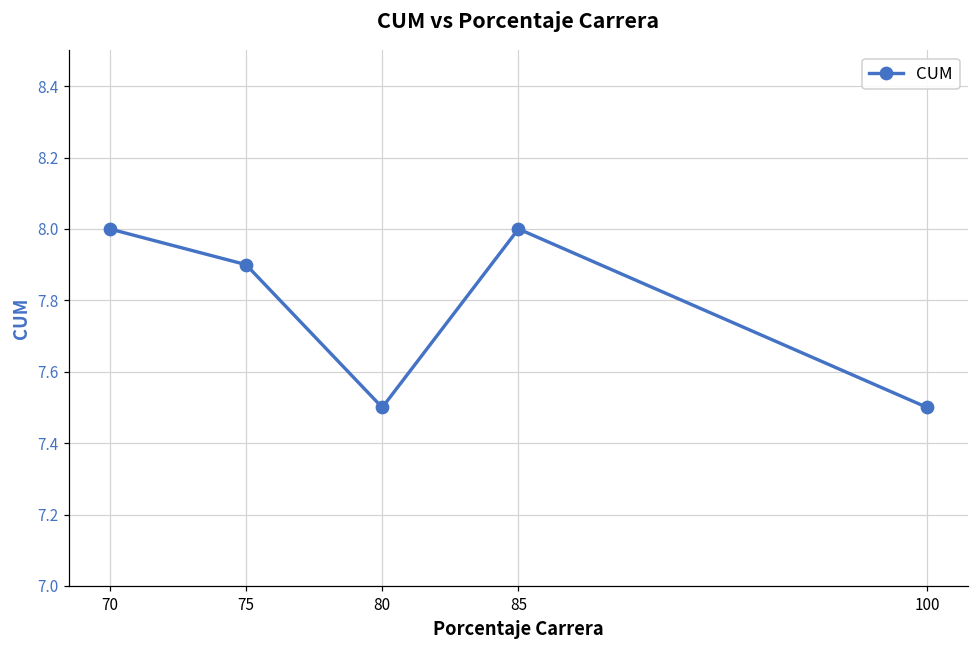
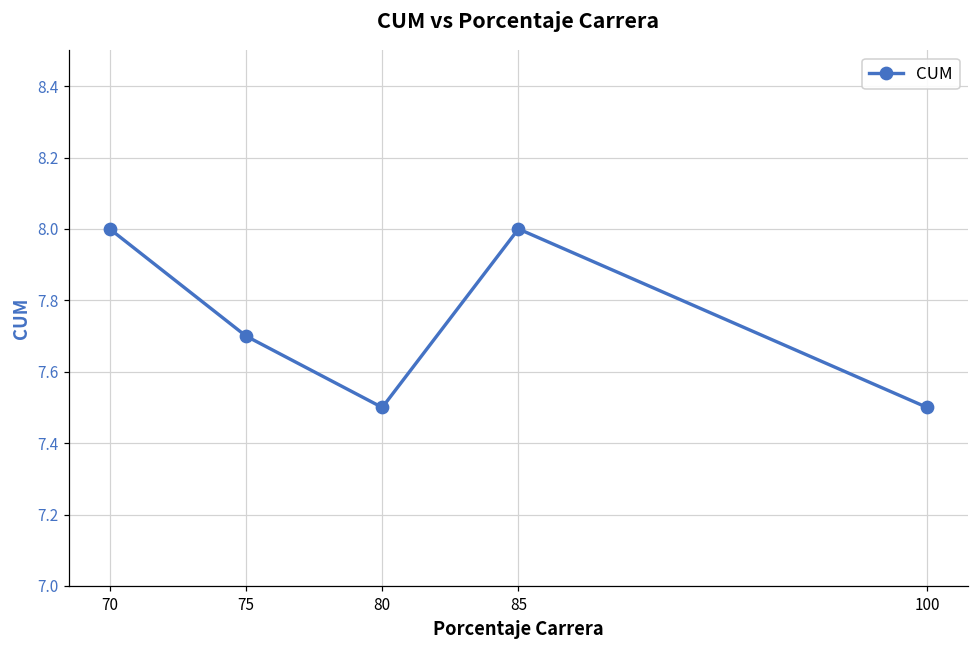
75: 7.9 -> 7.7
